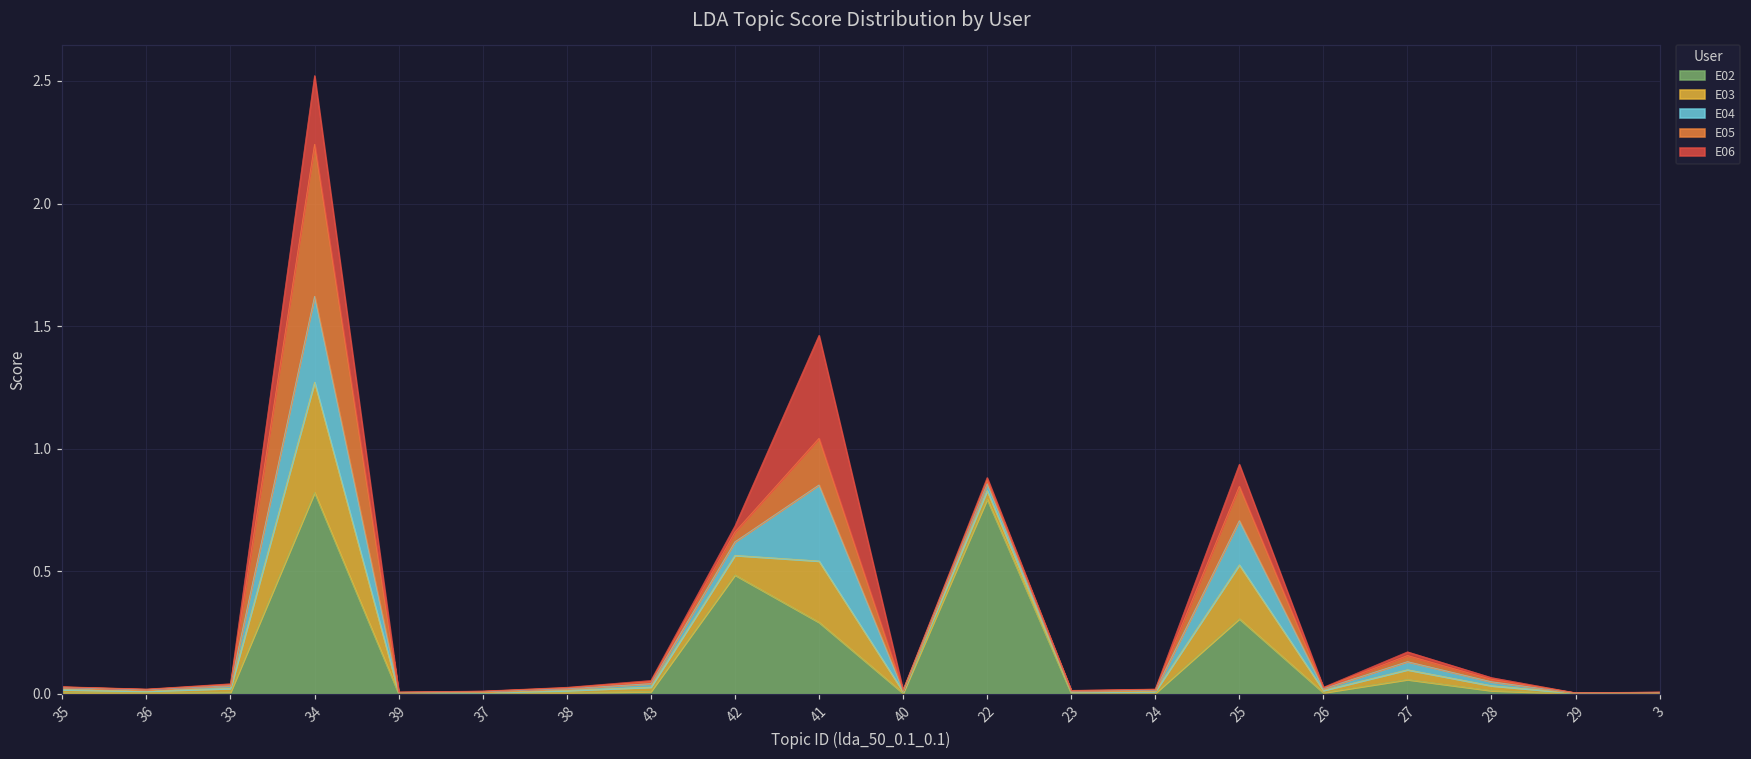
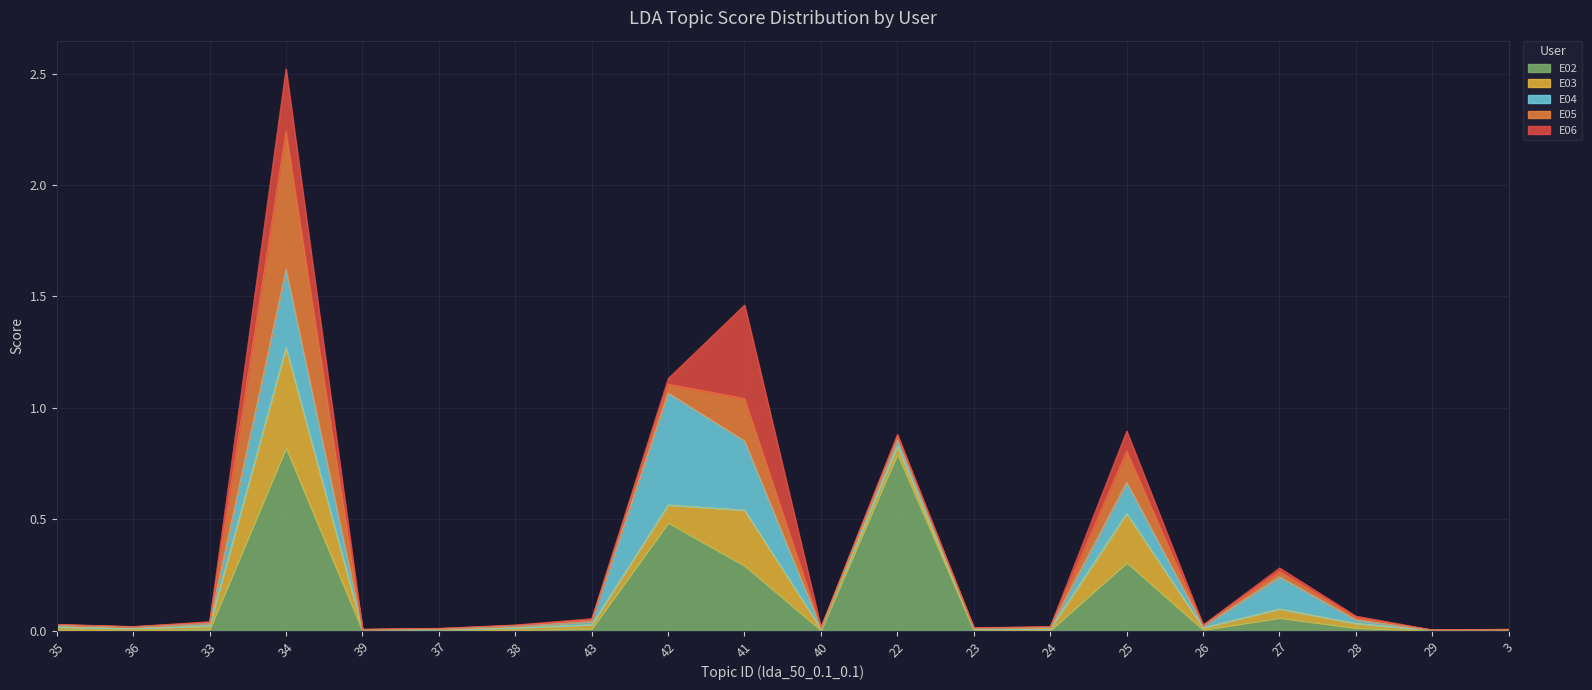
E04, 42: 0.06 -> 0.50
E04, 25: 0.18 -> 0.14
E04, 27: 0.03 -> 0.14
